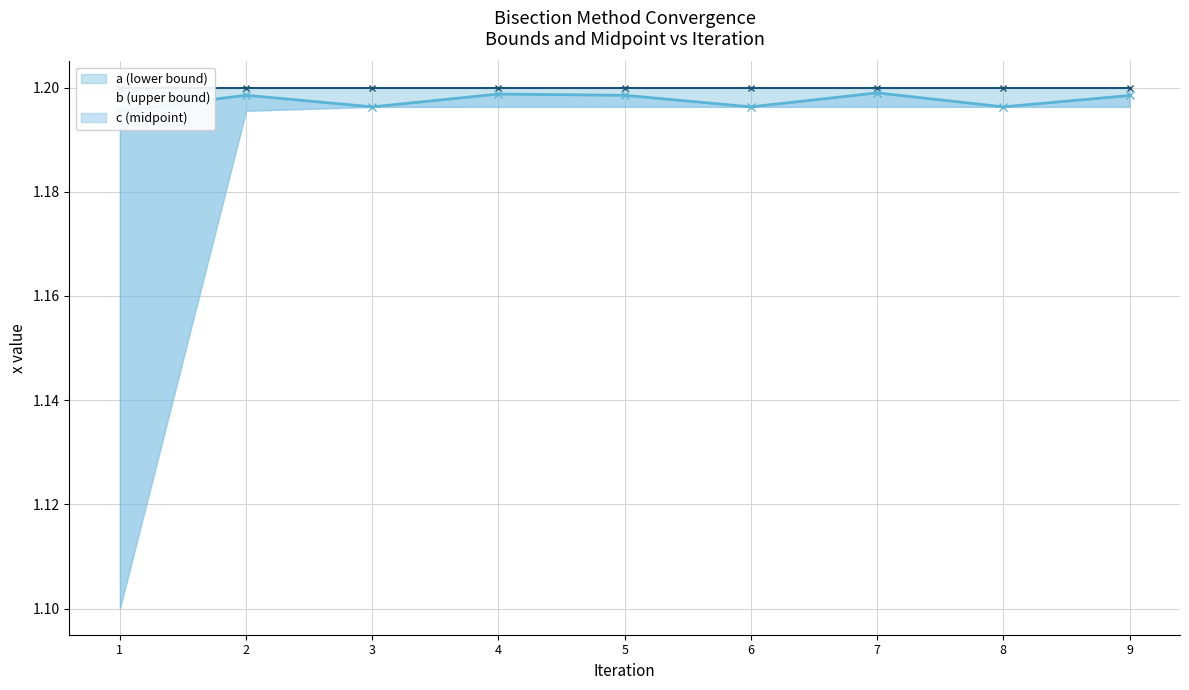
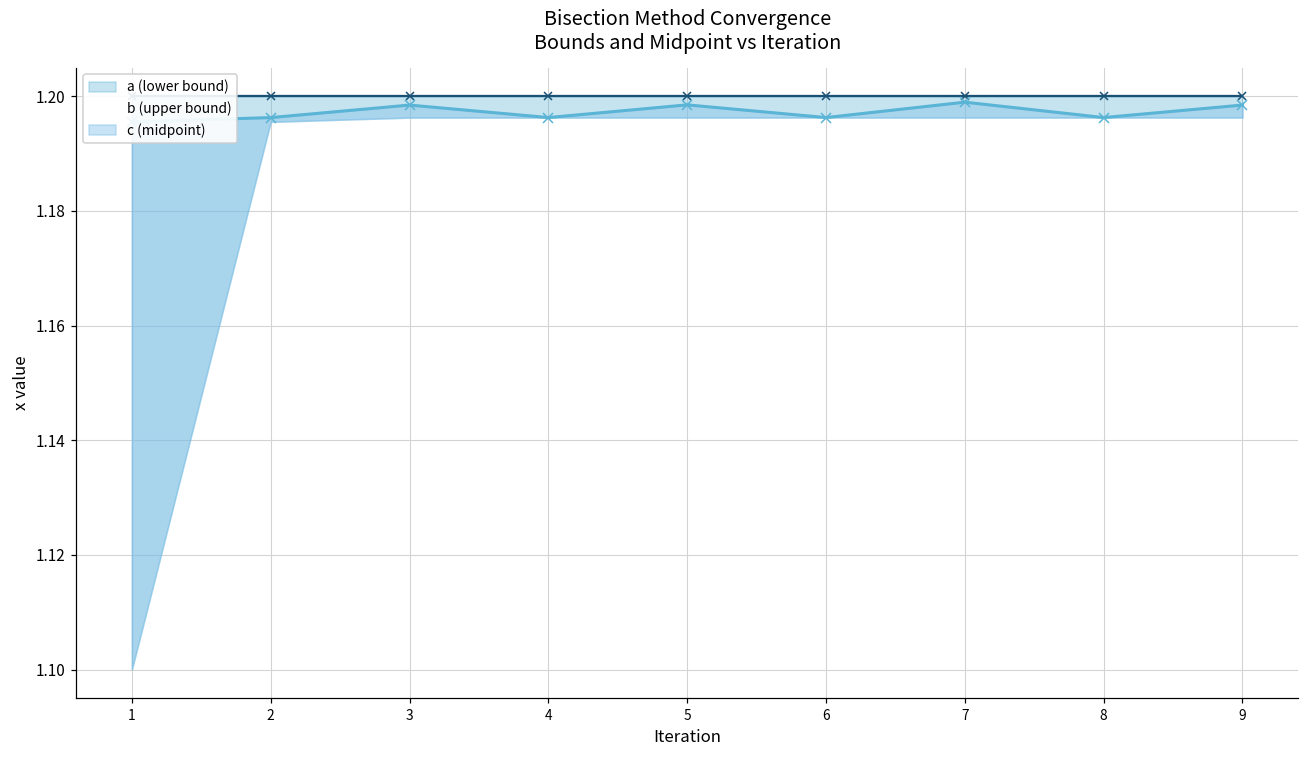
c (midpoint), 2: 1.199 -> 1.196
c (midpoint), 3: 1.196 -> 1.198
c (midpoint), 4: 1.199 -> 1.196
